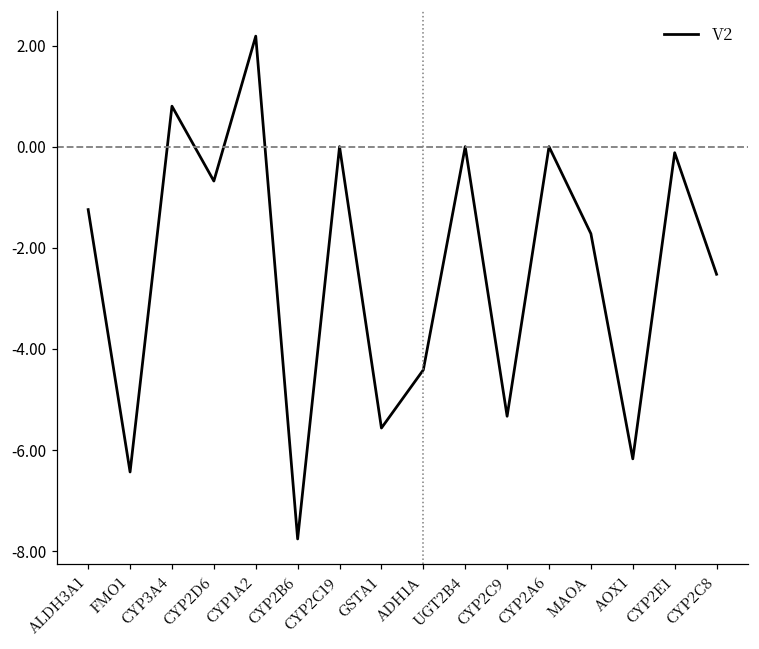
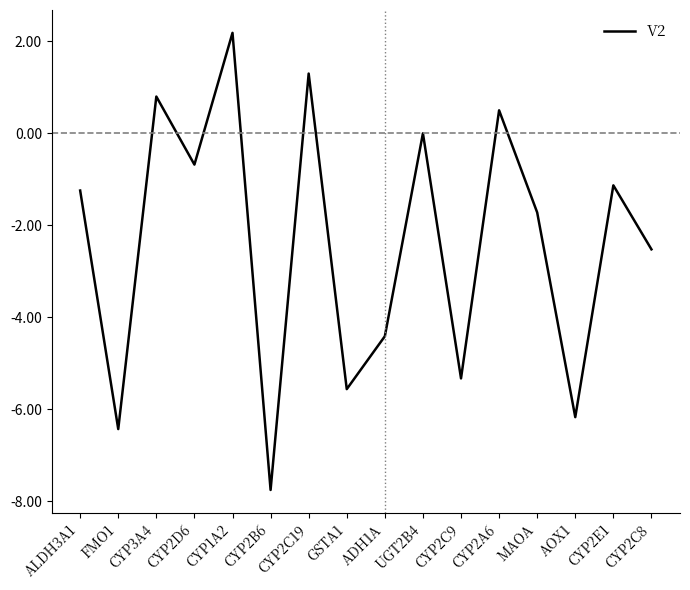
CYP2C19: 0.0 -> 1.3
CYP2A6: 0.0 -> 0.5
CYP2E1: -0.1 -> -1.1
